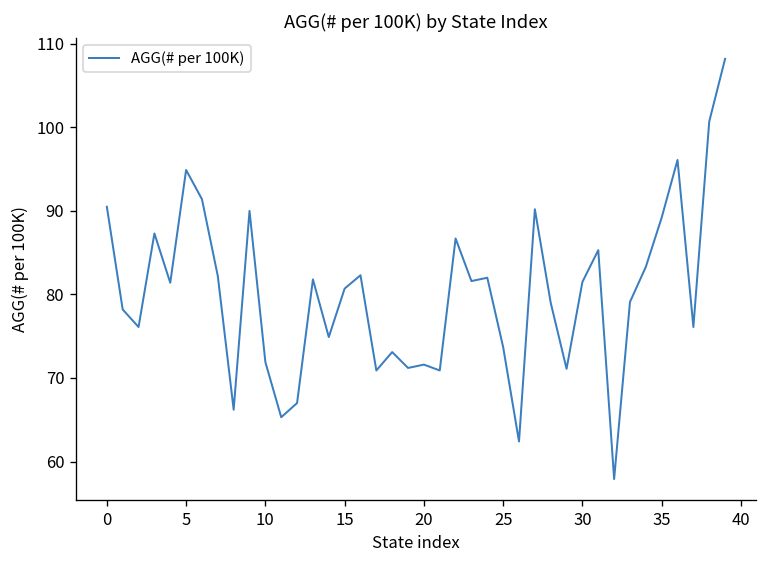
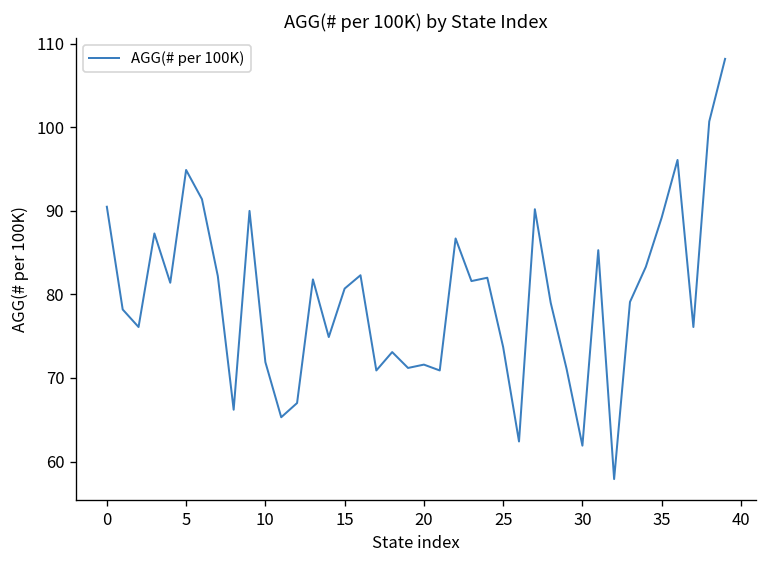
30: 82 -> 62
